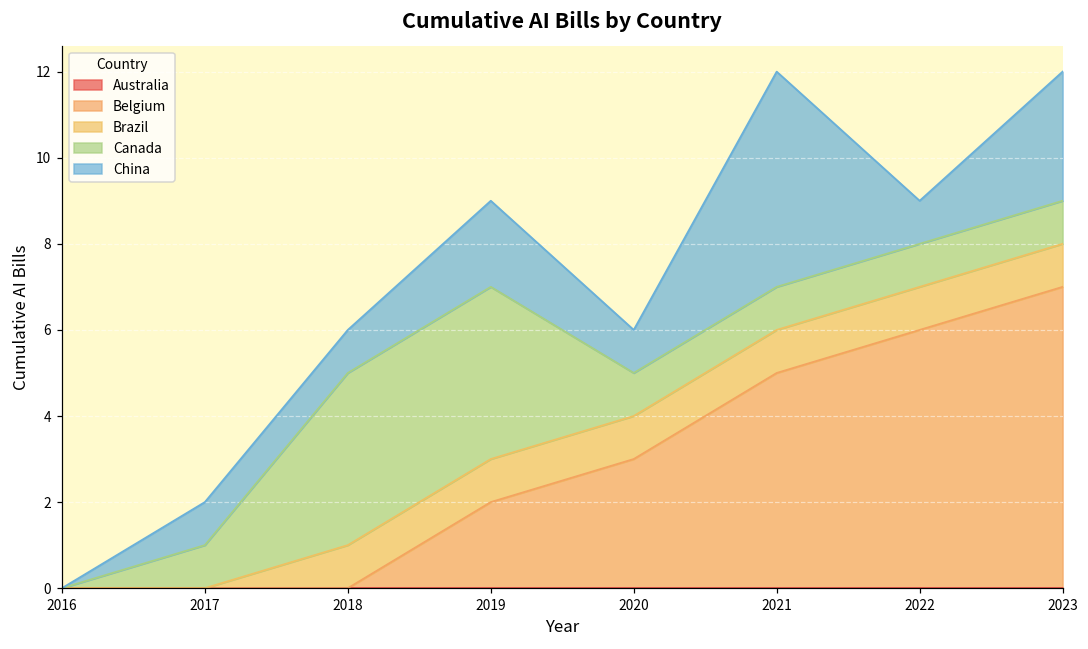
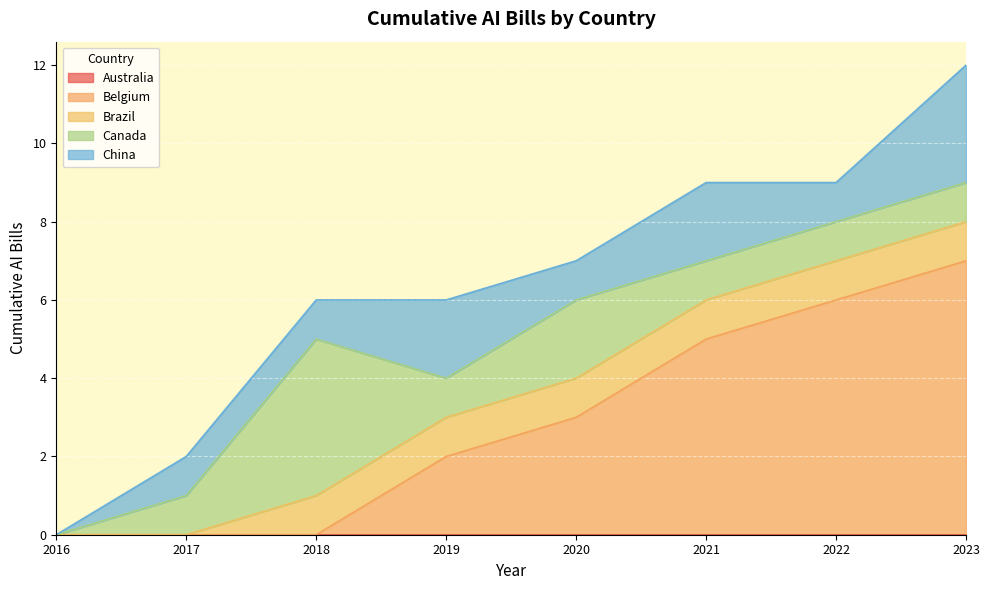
Canada, 2019: 4 -> 1
Canada, 2020: 1 -> 2
China, 2021: 5 -> 2
